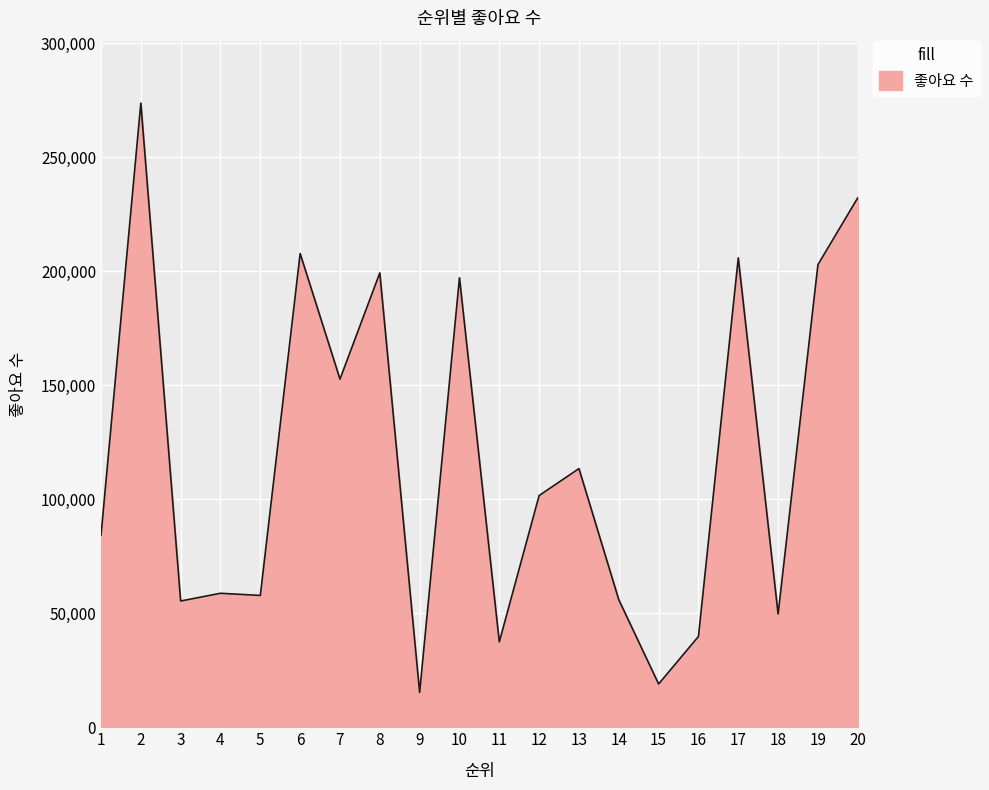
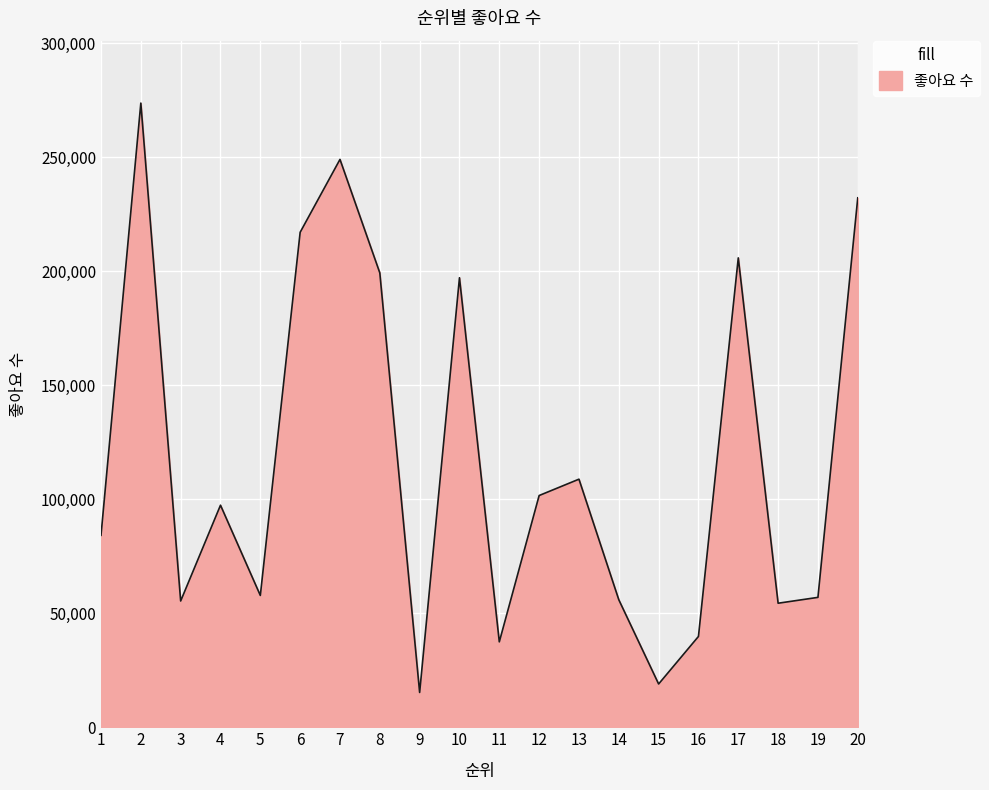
4: 59,000 -> 97,000
6: 208,000 -> 217,000
7: 153,000 -> 249,000
13: 113,000 -> 109,000
18: 50,000 -> 54,000
19: 203,000 -> 57,000
